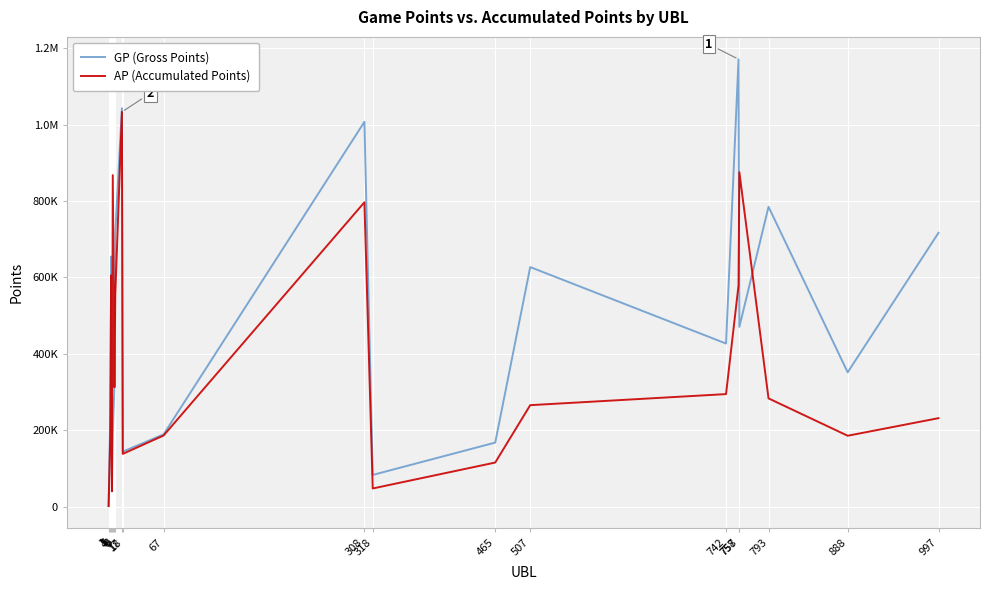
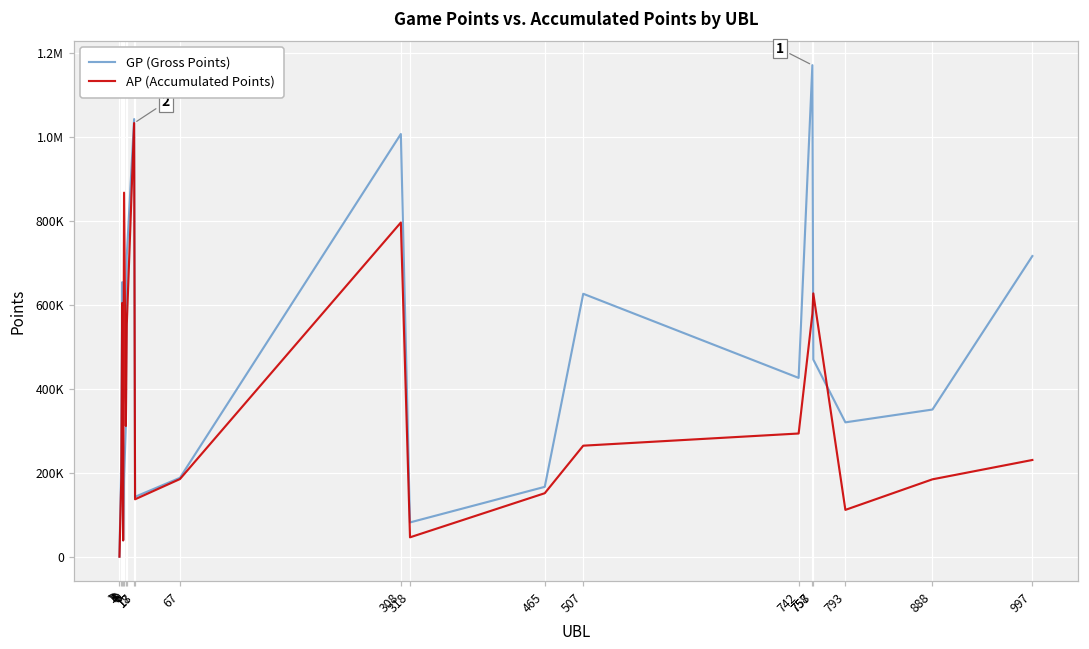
AP (Accumulated Points), 465: 120000 -> 150000
AP (Accumulated Points), 758: 880000 -> 630000
GP (Gross Points), 793: 780000 -> 320000
AP (Accumulated Points), 793: 280000 -> 110000
